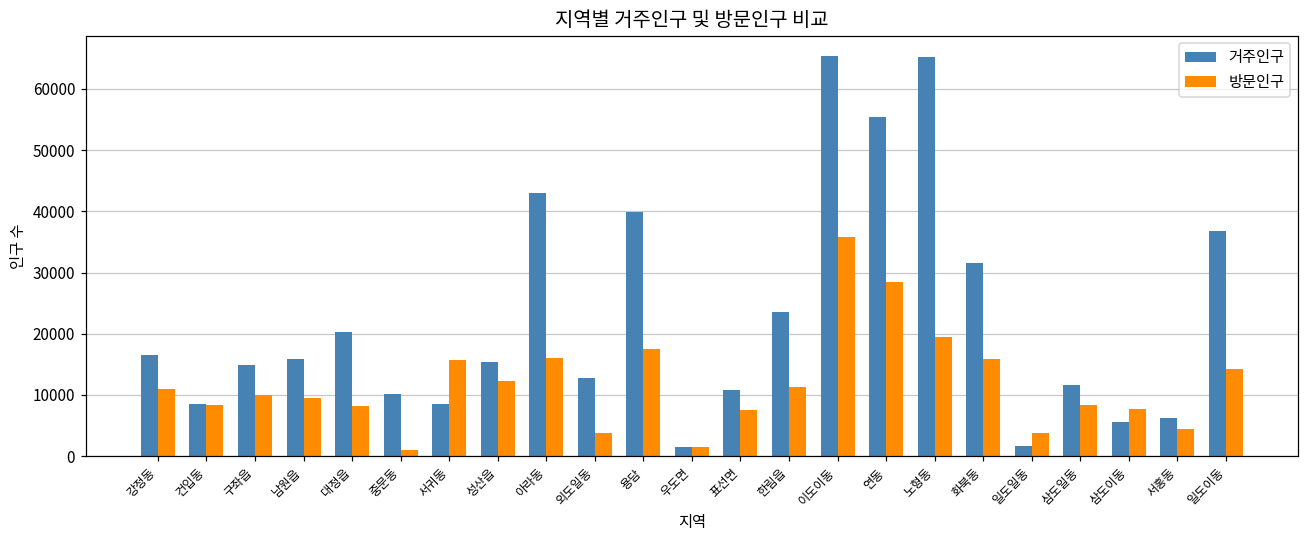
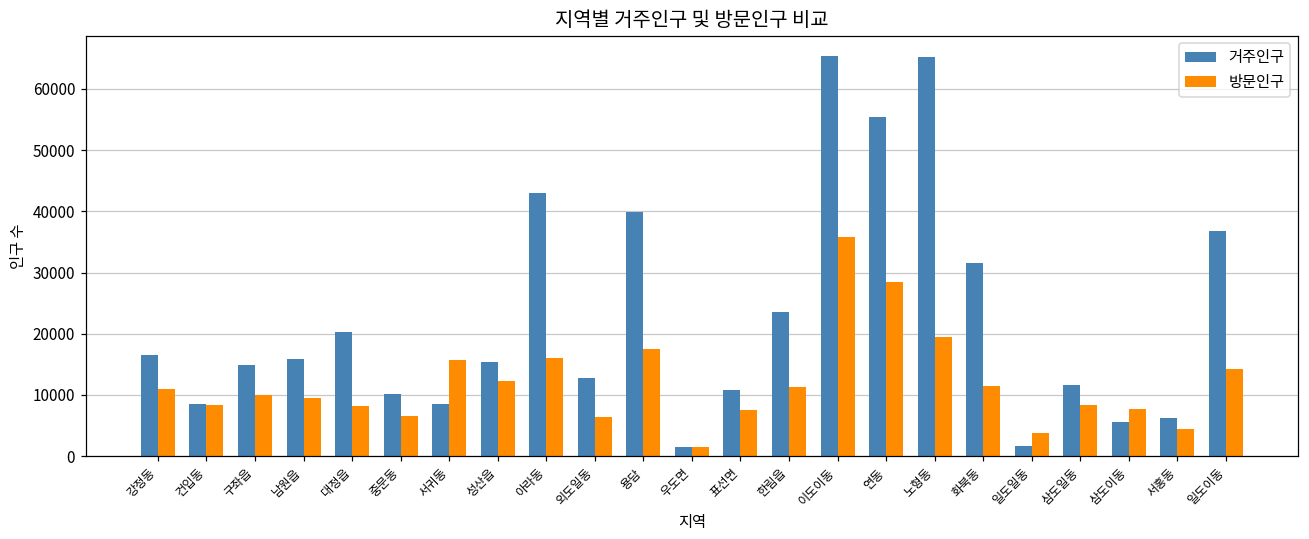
방문인구, 중문동: 1000 -> 7000
방문인구, 외도일동: 4000 -> 6000
방문인구, 화북동: 16000 -> 11000
